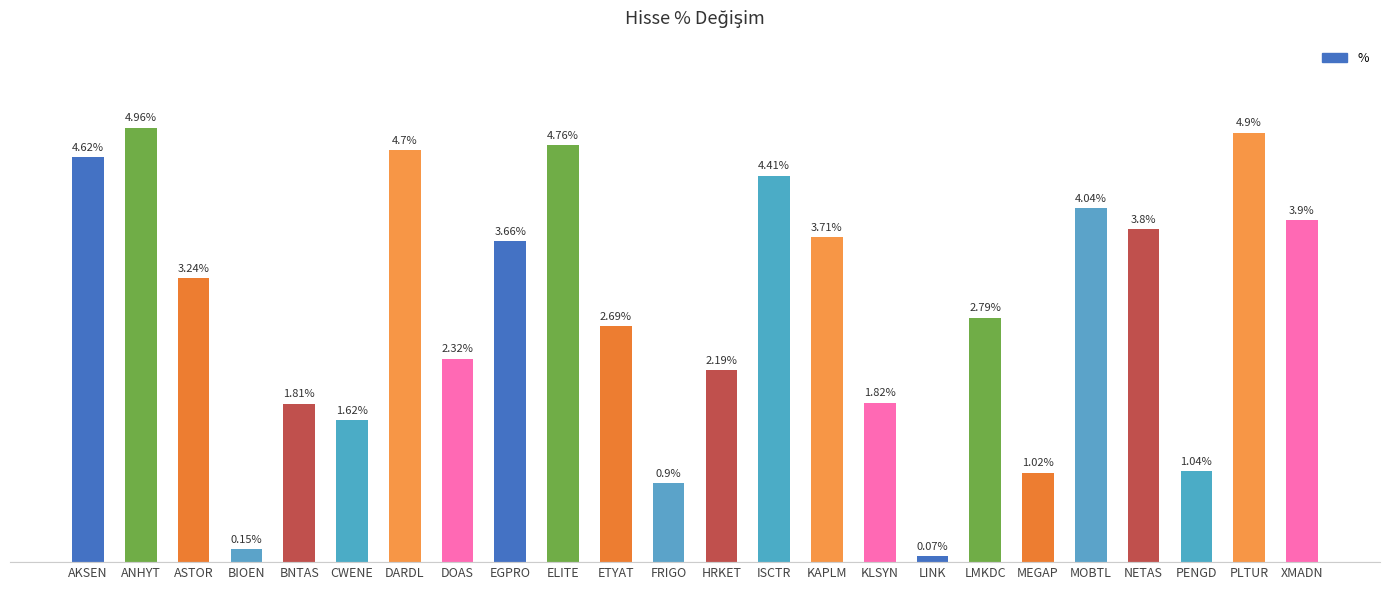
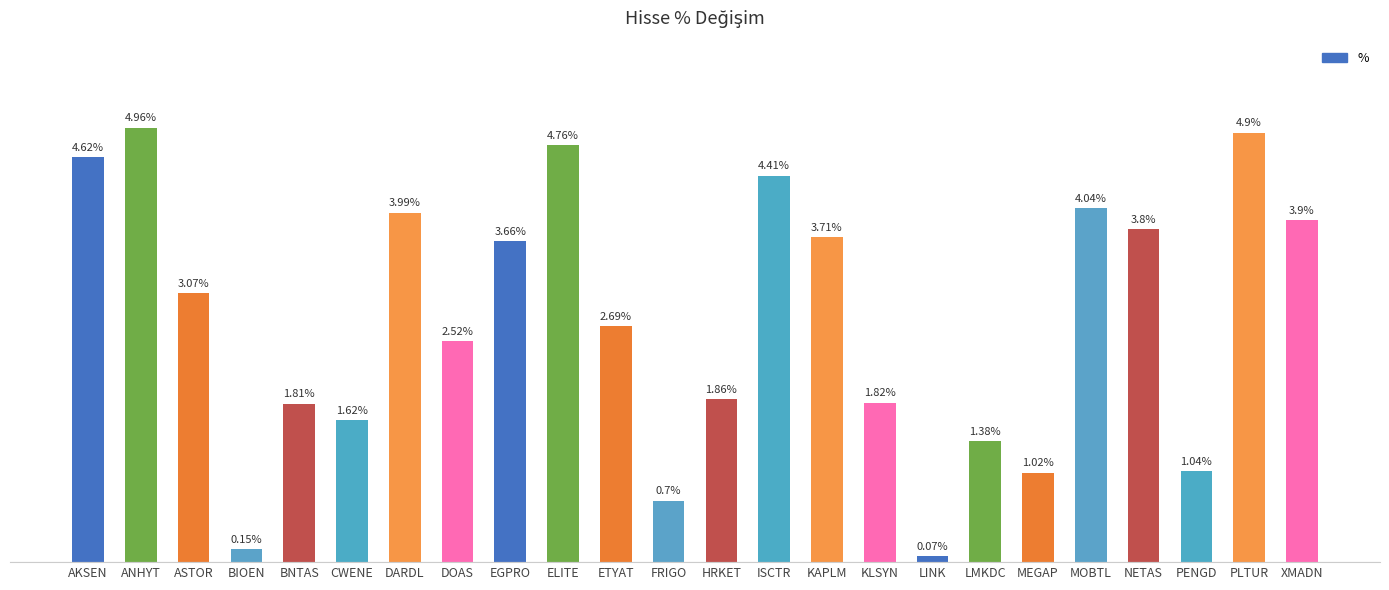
ASTOR: 3.24% -> 3.07%
DARDL: 4.7% -> 3.99%
DOAS: 2.32% -> 2.52%
FRIGO: 0.9% -> 0.7%
HRKET: 2.19% -> 1.86%
LMKDC: 2.79% -> 1.38%
